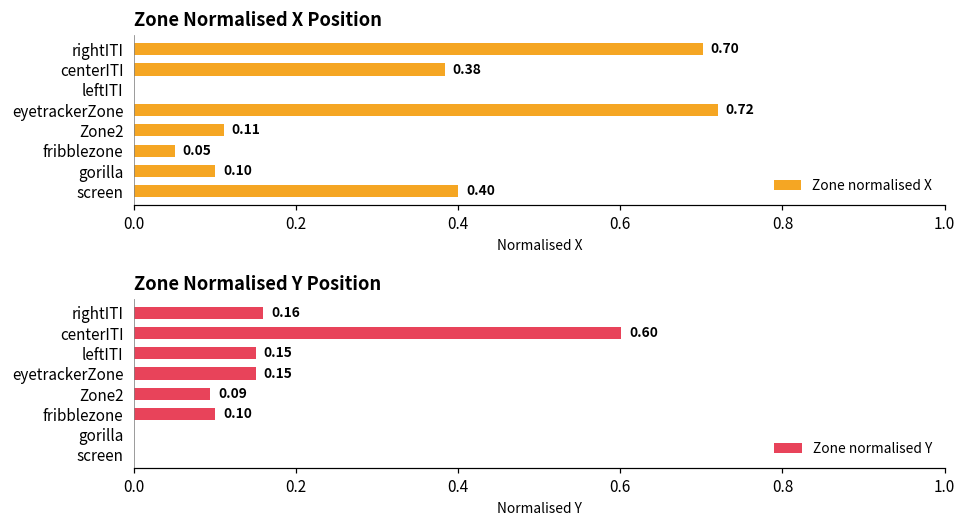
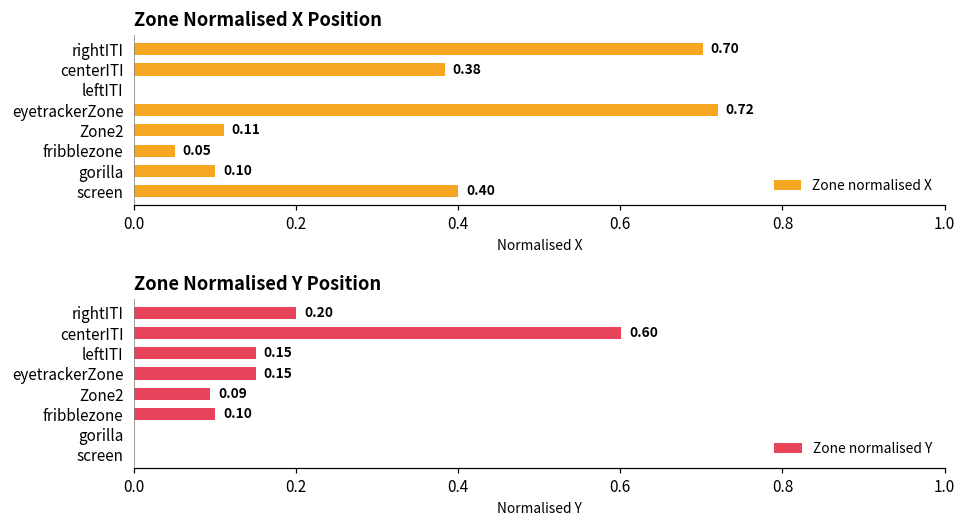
Zone Normalised Y Position, rightITI: 0.16 -> 0.20
